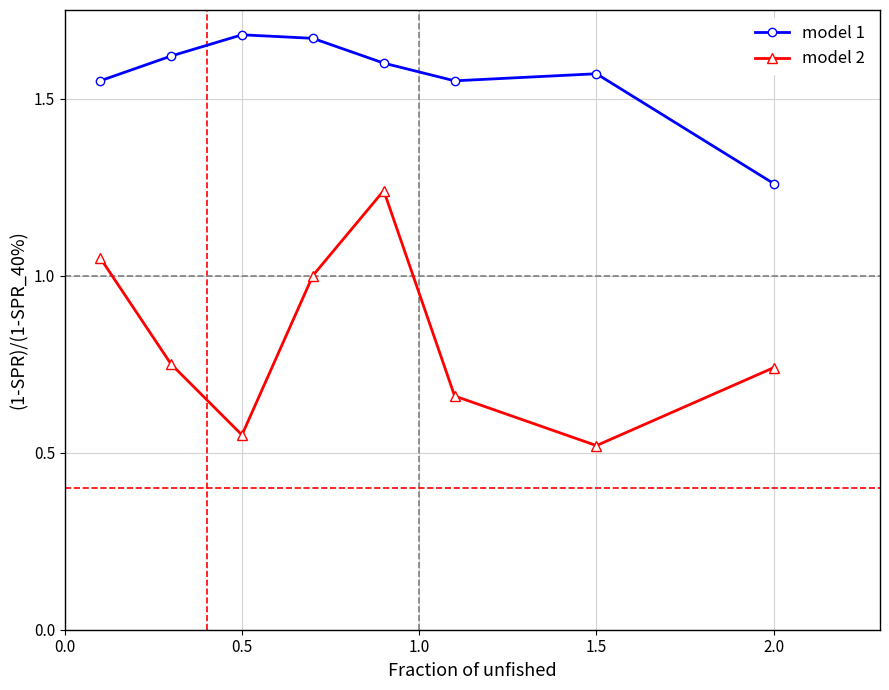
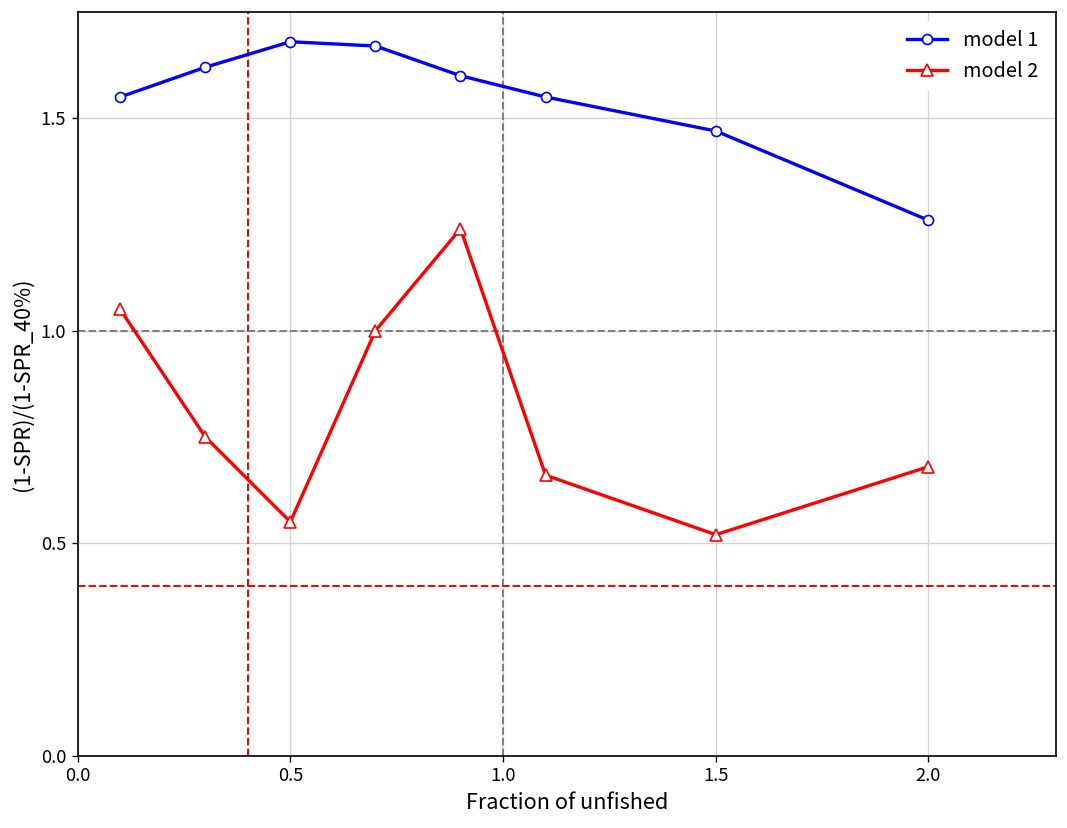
model 1, 1.5: 1.57 -> 1.47
model 2, 2.0: 0.74 -> 0.68
